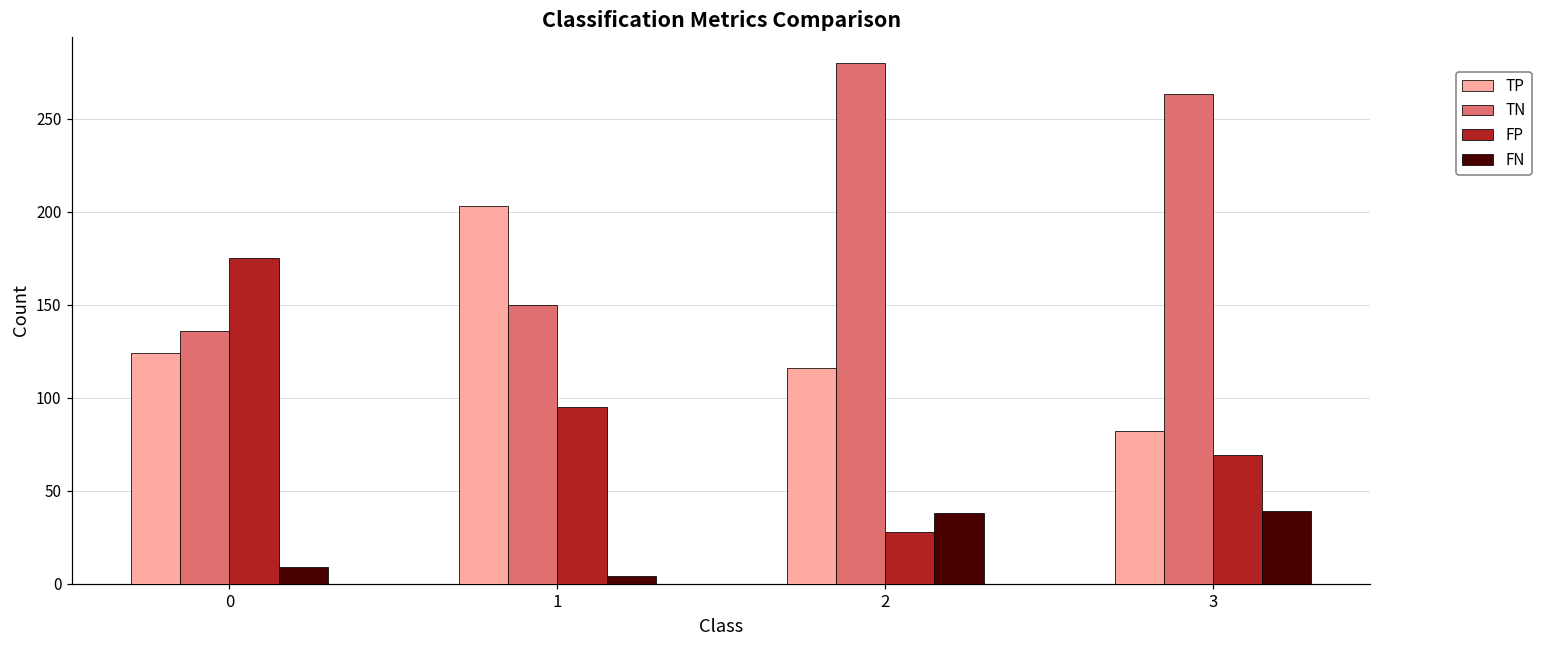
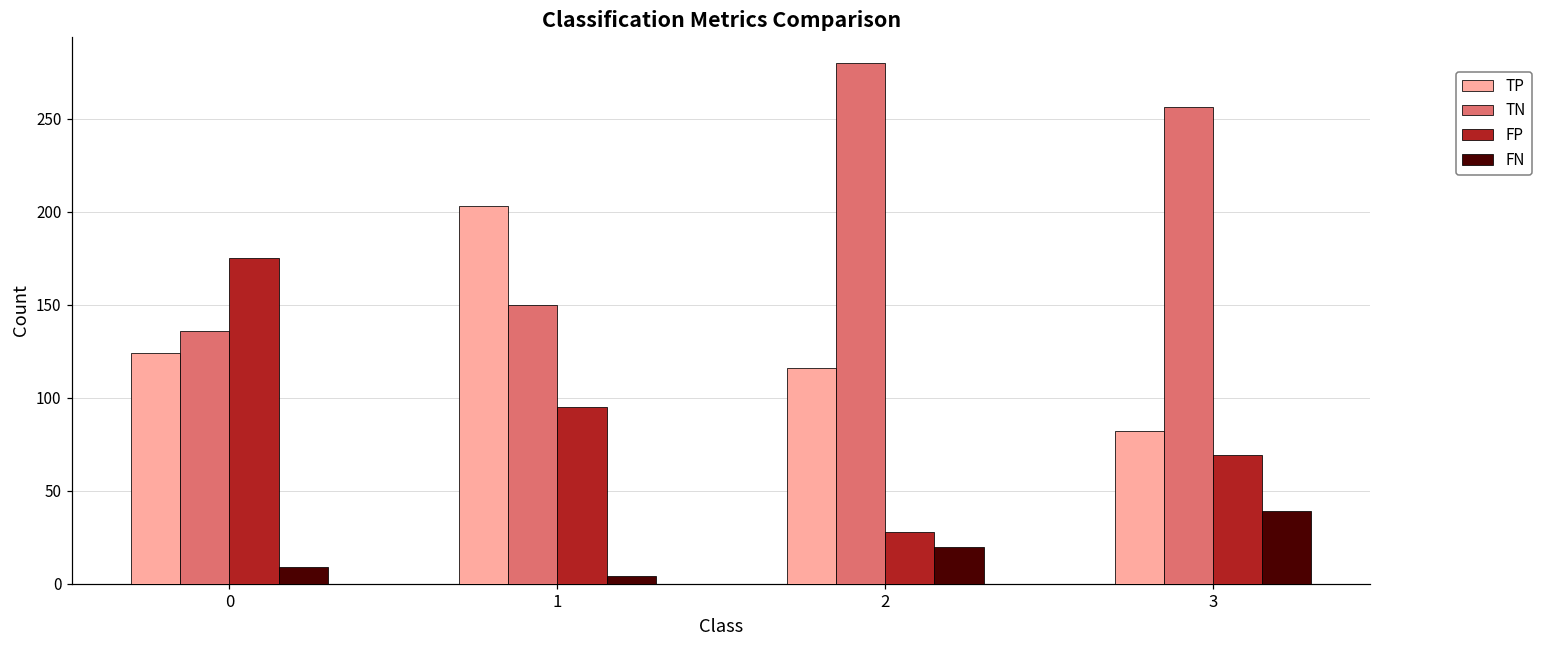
FN, 2: 38 -> 20
TN, 3: 263 -> 256
